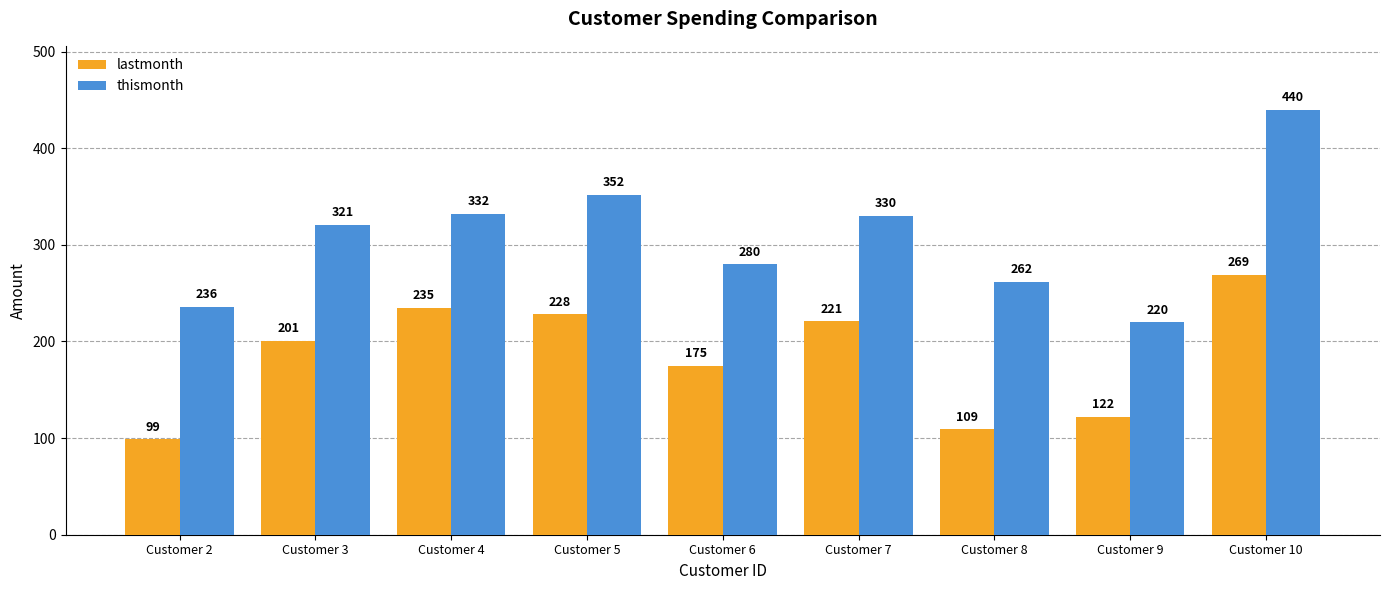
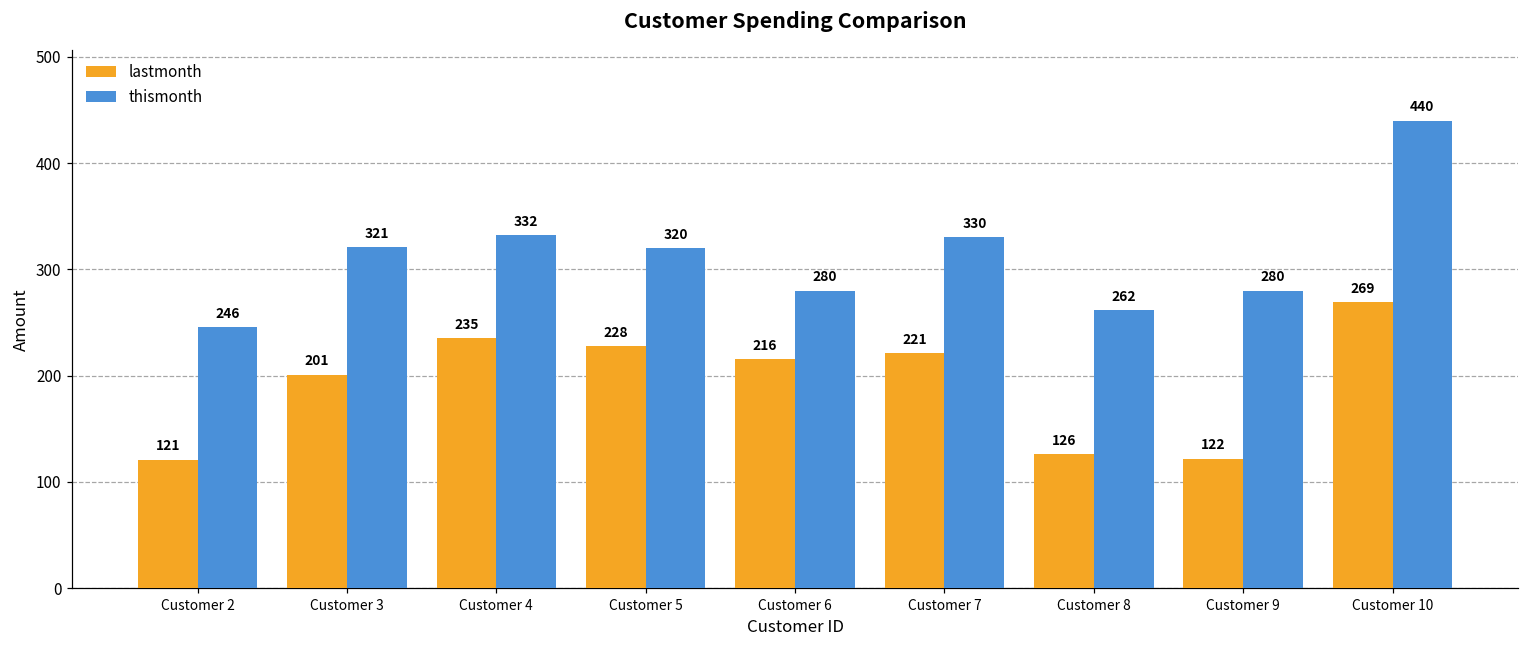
lastmonth, Customer 2: 99 -> 121
thismonth, Customer 2: 236 -> 246
thismonth, Customer 5: 352 -> 320
lastmonth, Customer 6: 175 -> 216
lastmonth, Customer 8: 109 -> 126
thismonth, Customer 9: 220 -> 280
